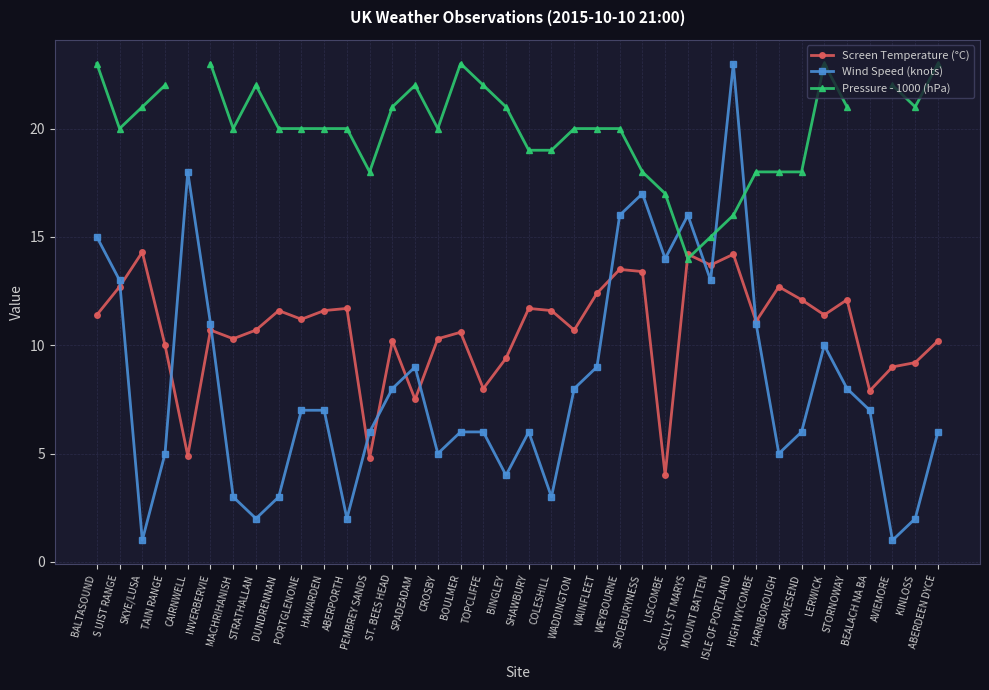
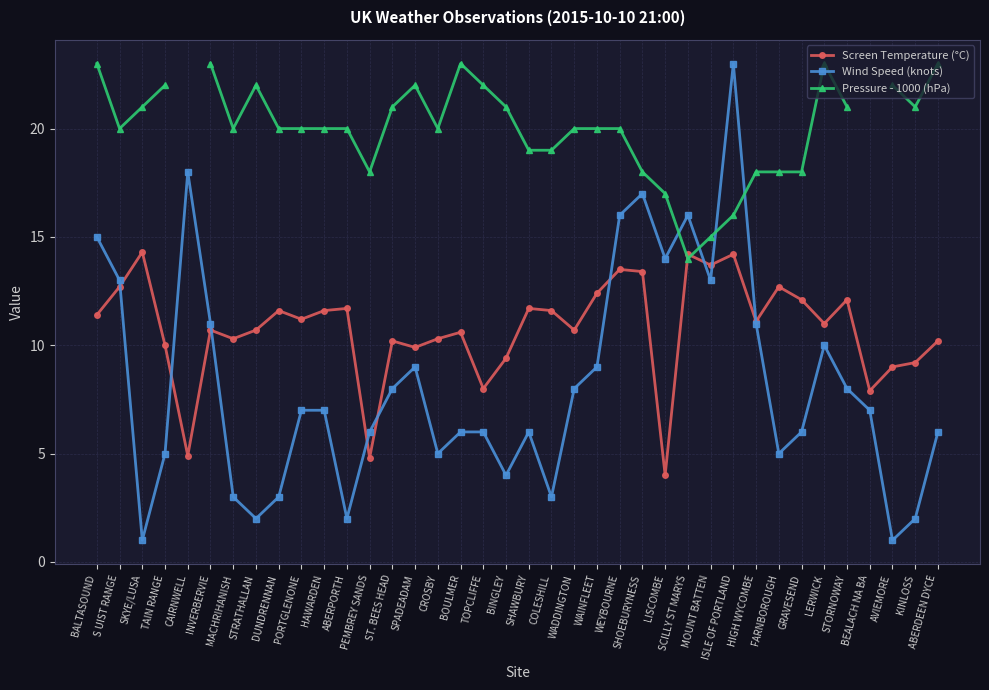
Screen Temperature (°C), SPADEADAM: 7.5 -> 9.9
Screen Temperature (°C), LERWICK: 11.4 -> 11.0
